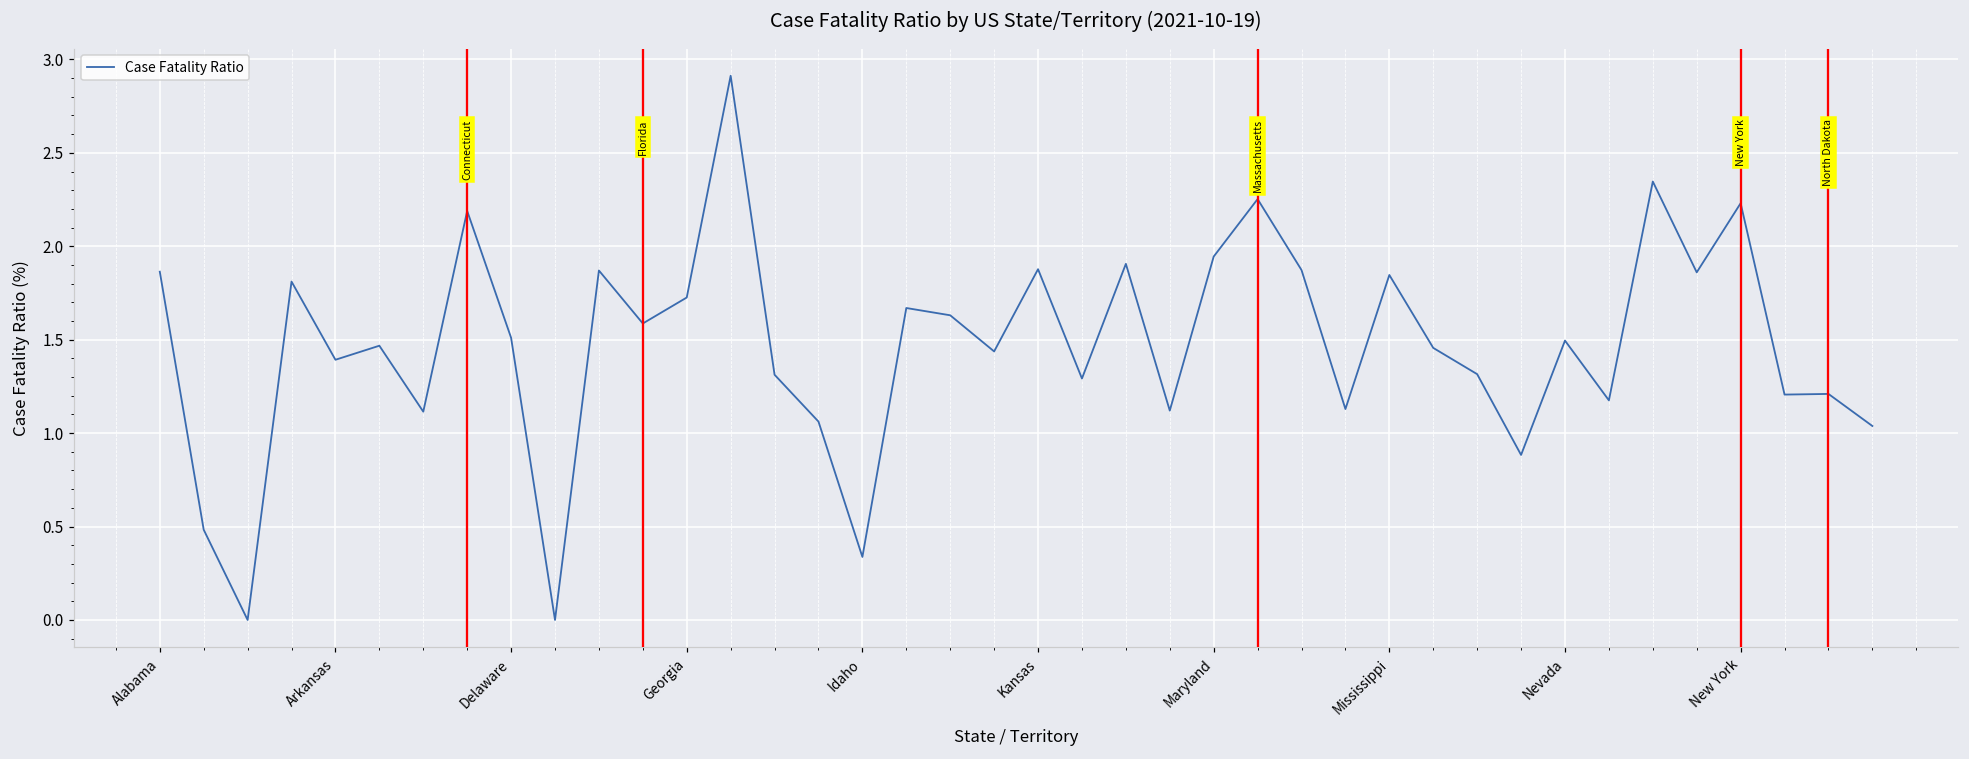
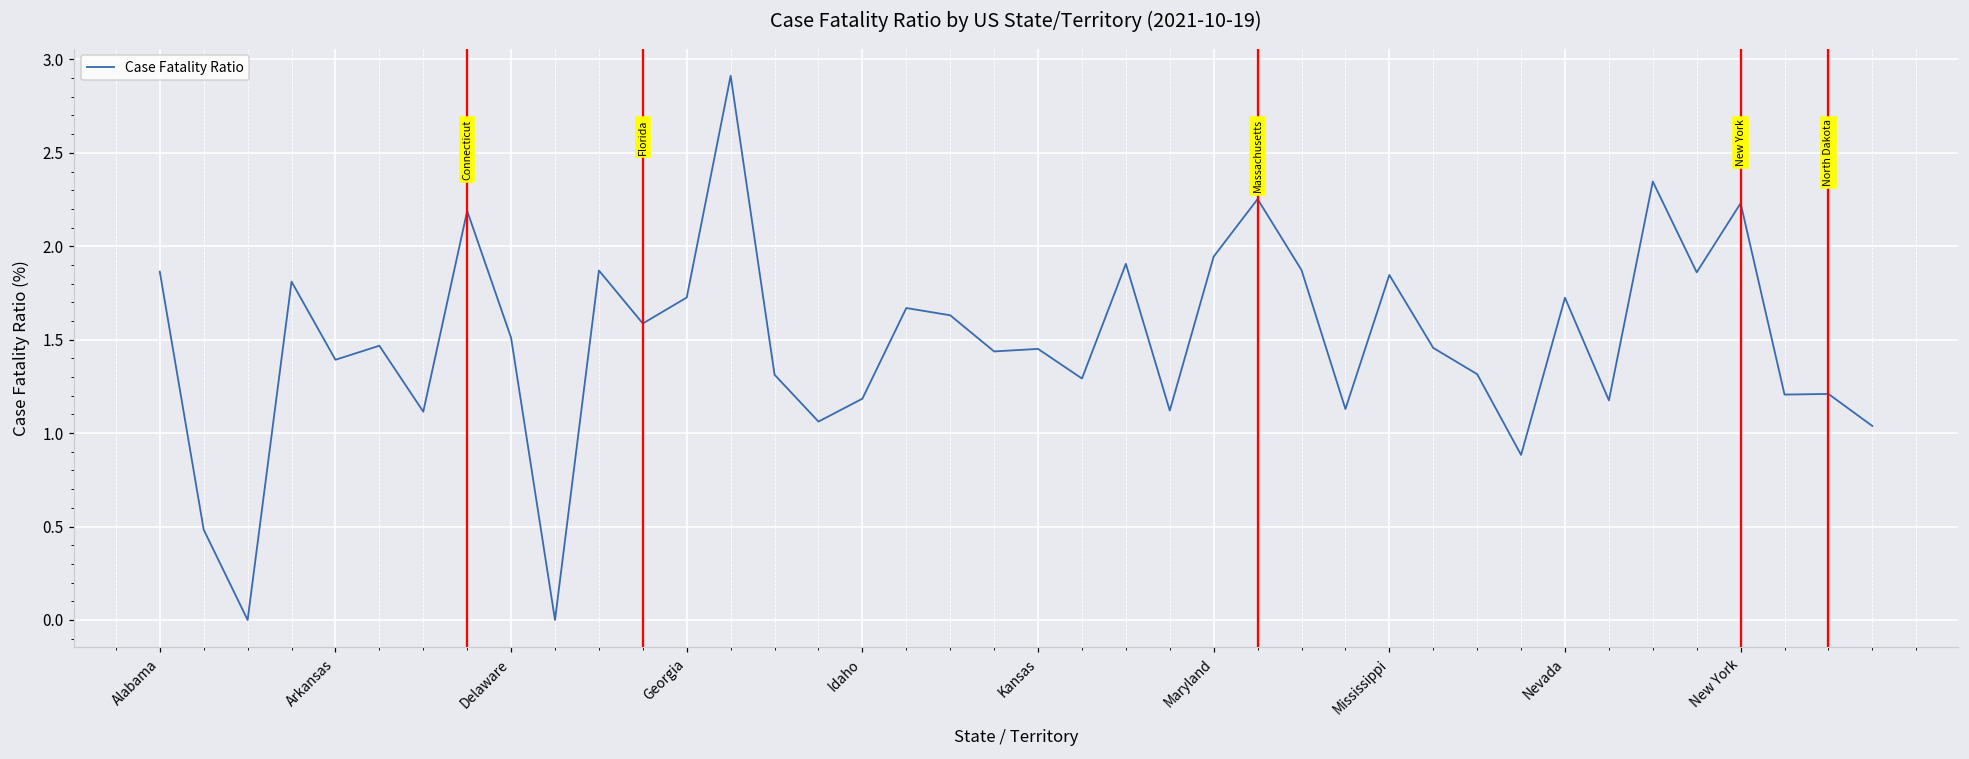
Idaho: 0.34 -> 1.18
Kansas: 1.88 -> 1.45
Nevada: 1.50 -> 1.72
